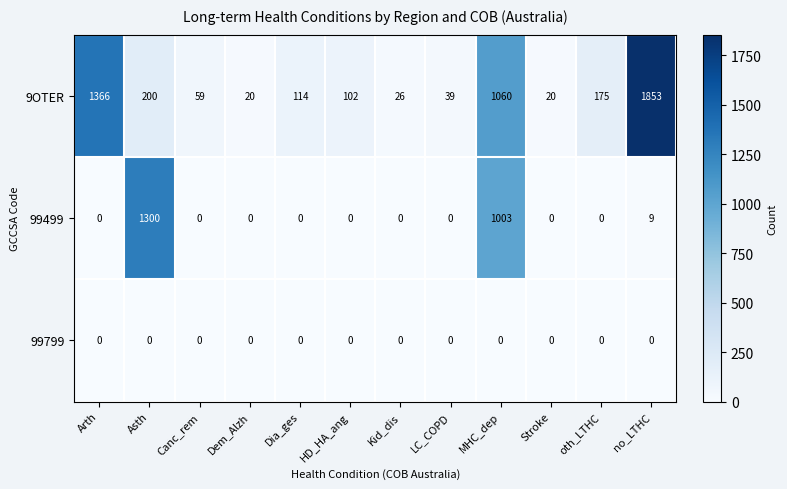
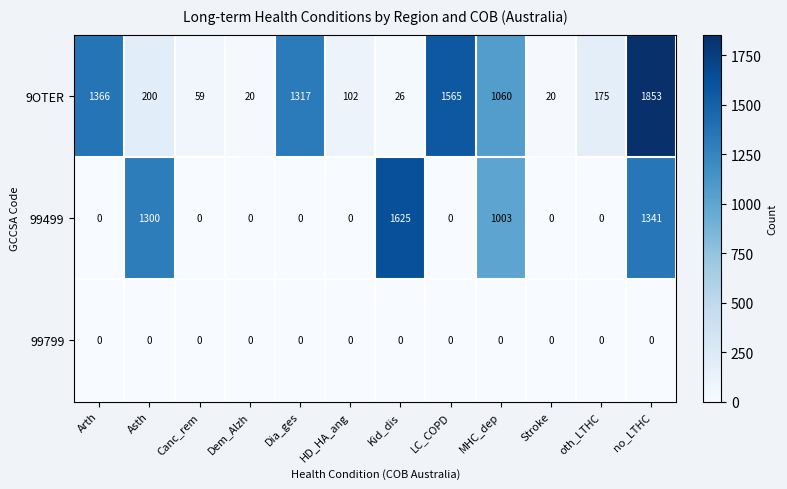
9OTER, Dia_ges: 114 -> 1317
9OTER, LC_COPD: 39 -> 1565
99499, Kid_dis: 0 -> 1625
99499, no_LTHC: 9 -> 1341
